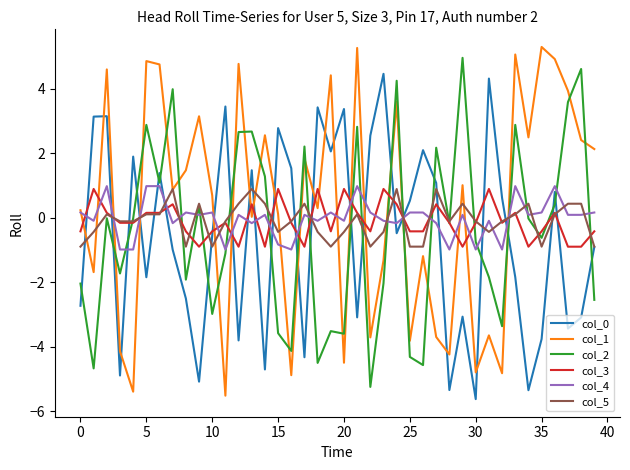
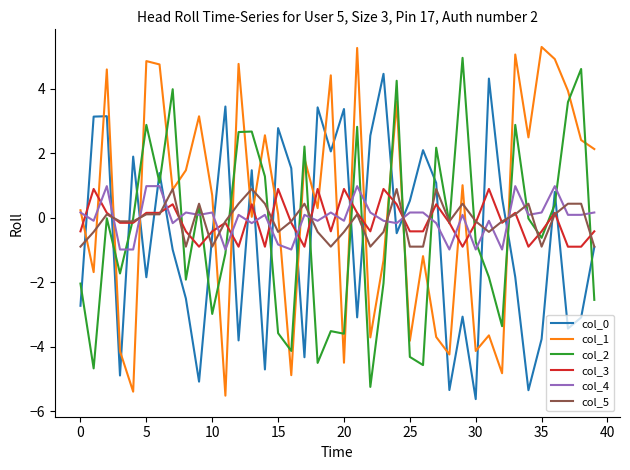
col_1, 30: -4.8 -> -4.1
